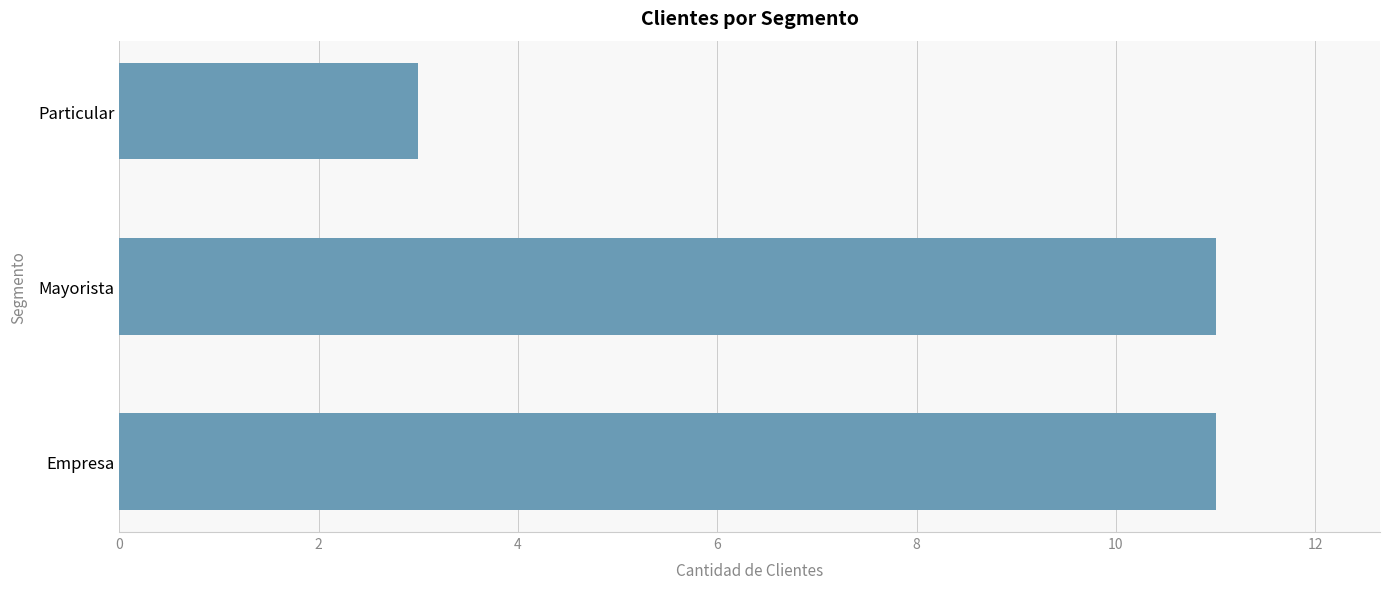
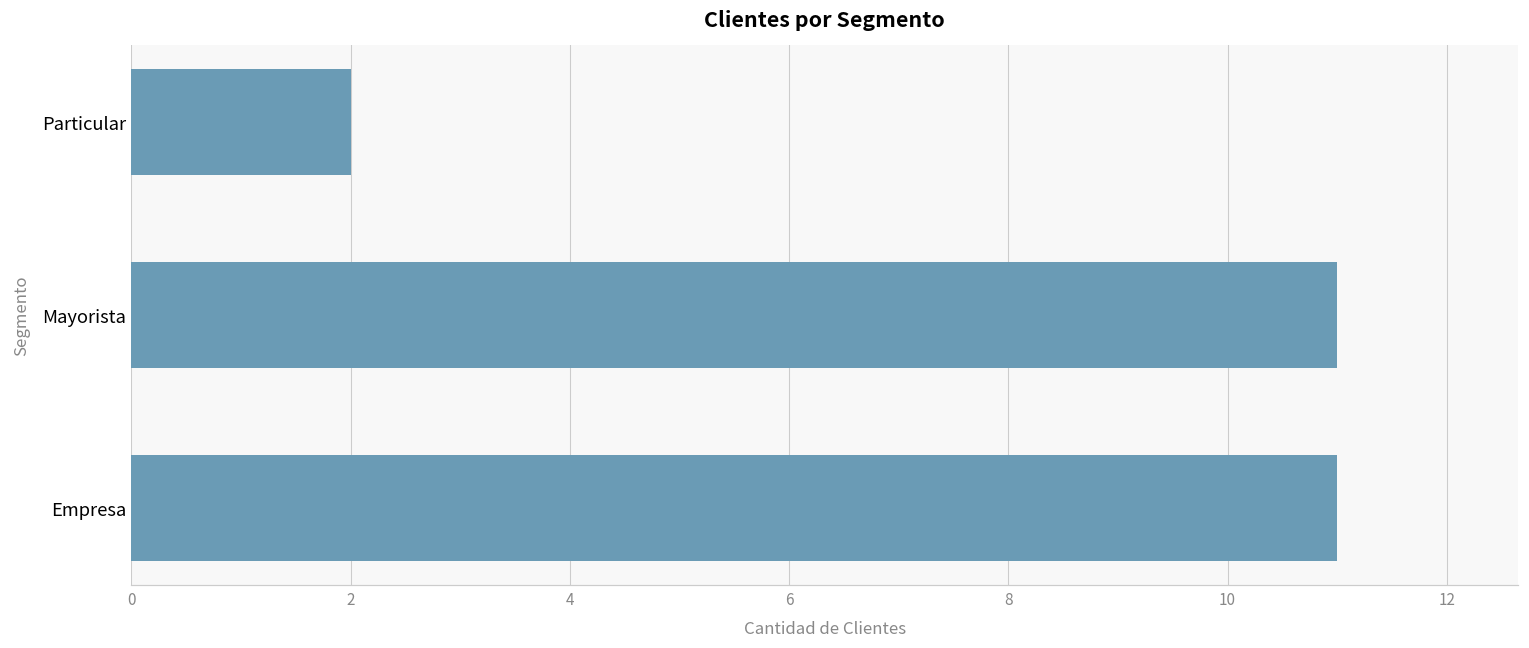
Particular: 3 -> 2
